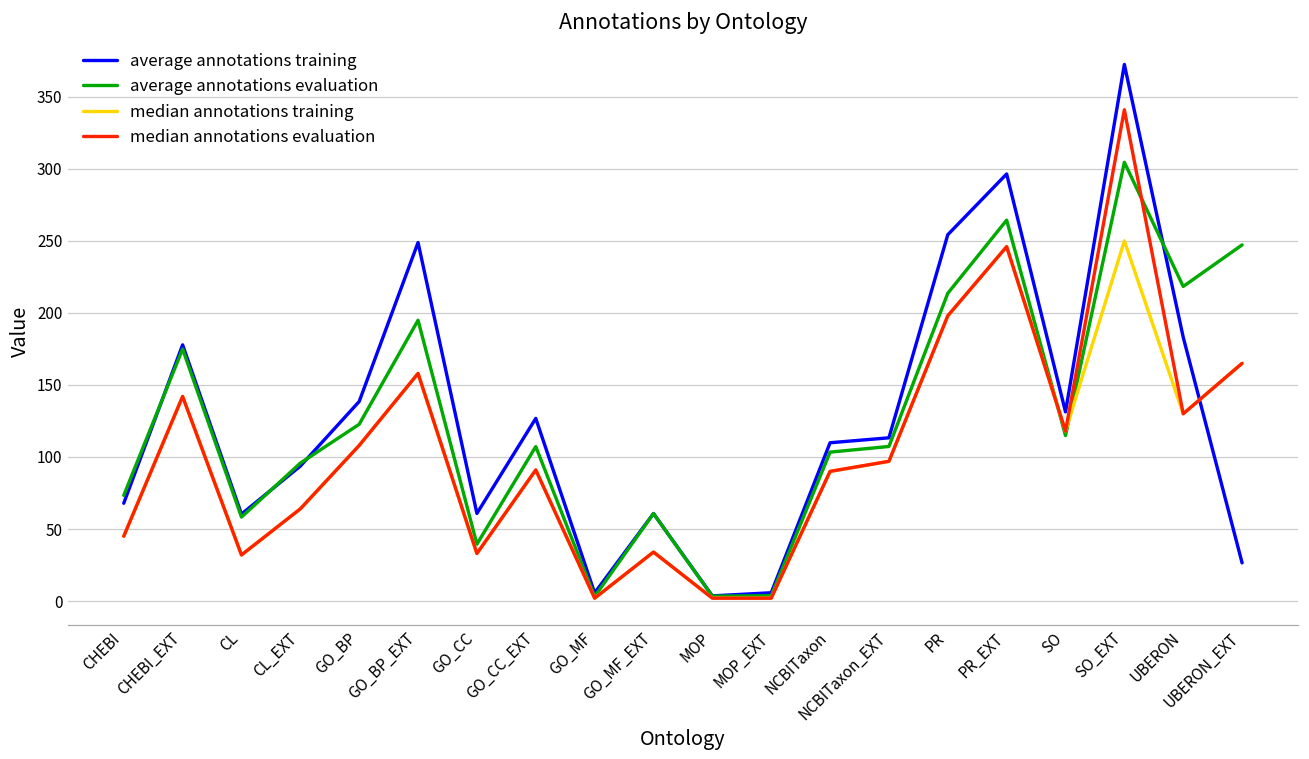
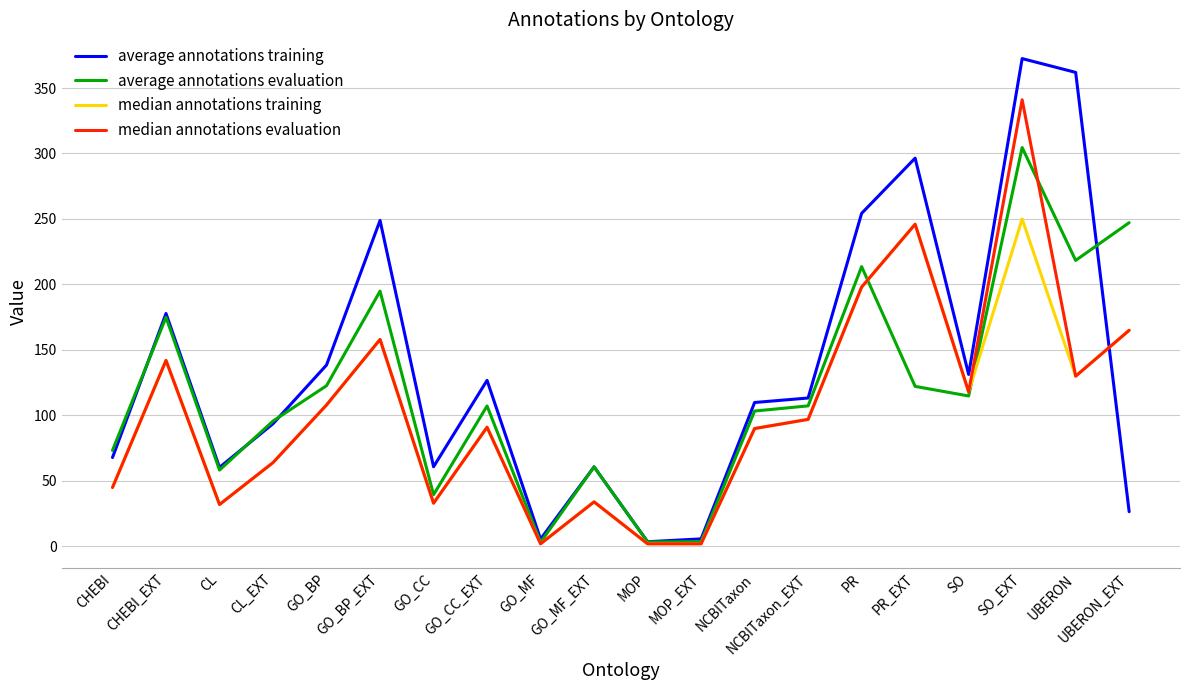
average annotations evaluation, PR_EXT: 264 -> 122
average annotations training, UBERON: 183 -> 362
